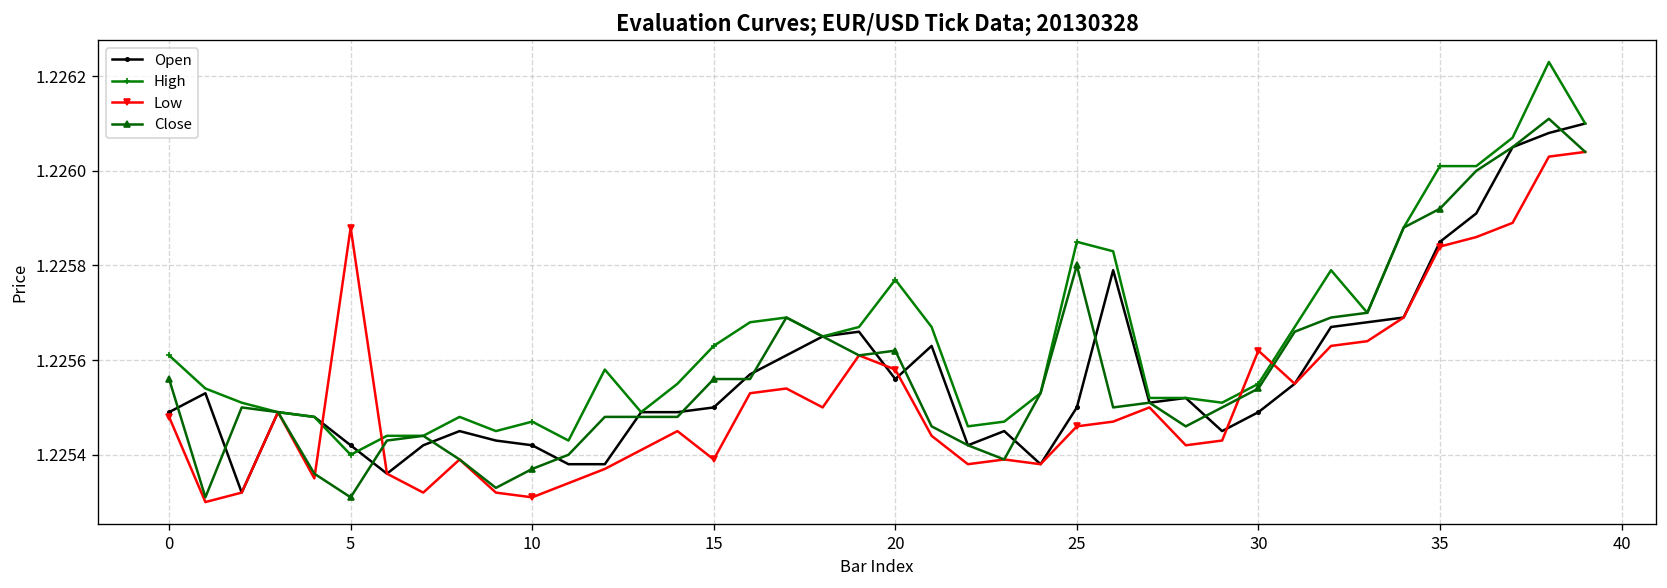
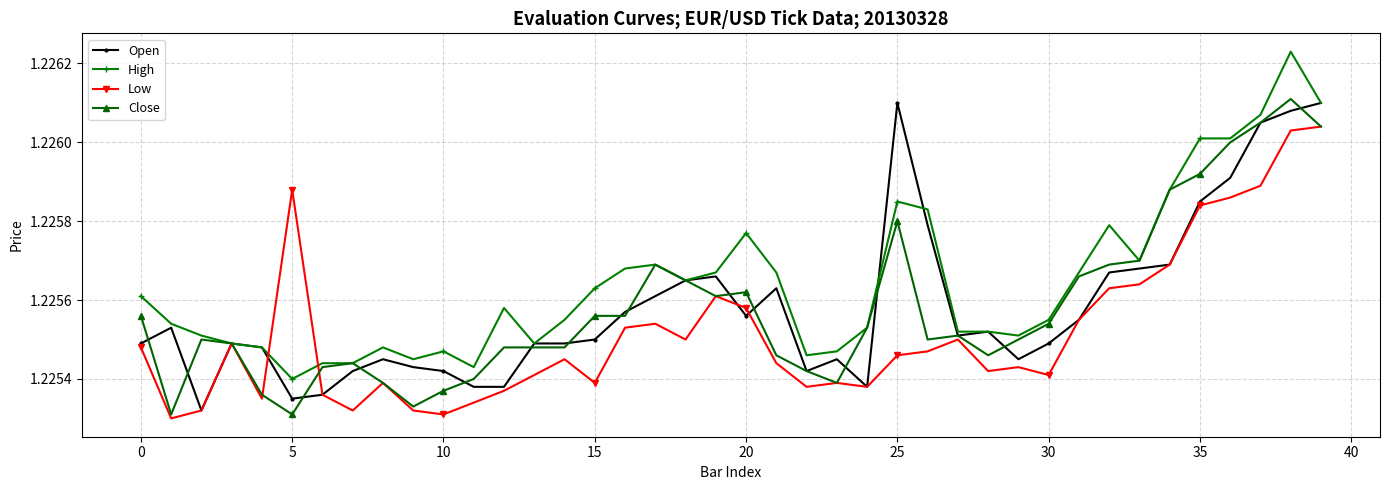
Open, 5: 1.22542 -> 1.22535
Open, 25: 1.2255 -> 1.2261
Low, 30: 1.22562 -> 1.22541
